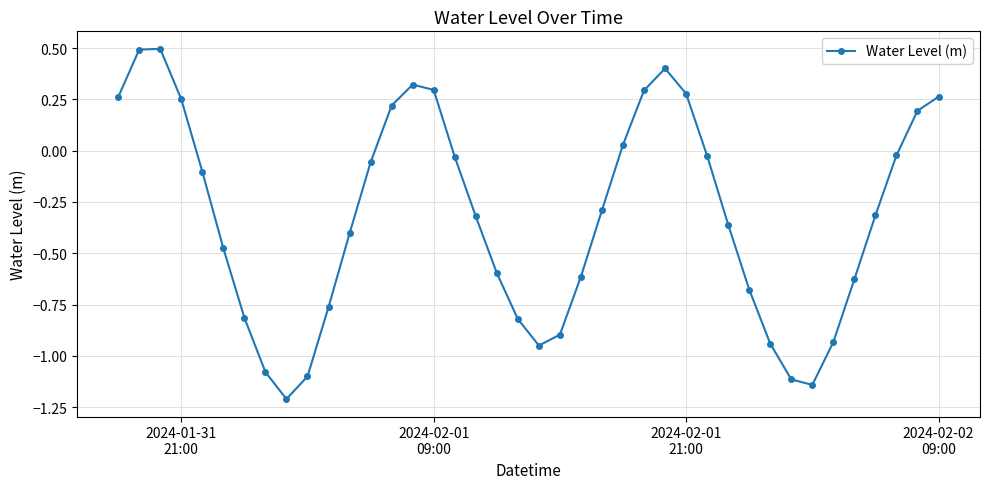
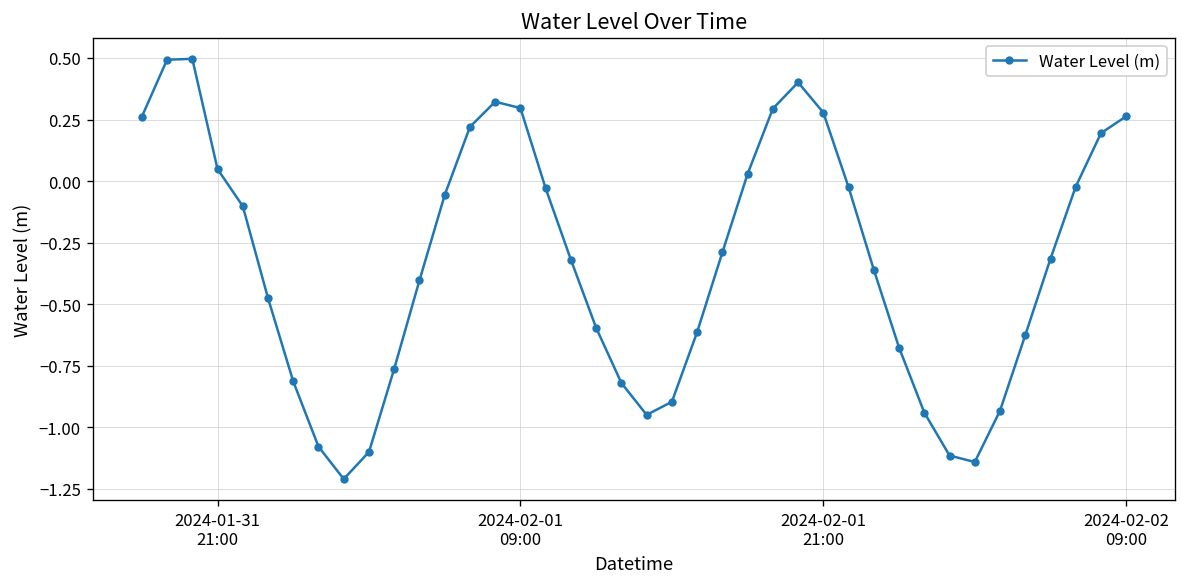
2024-01-31 21:00: 0.25 -> 0.05
